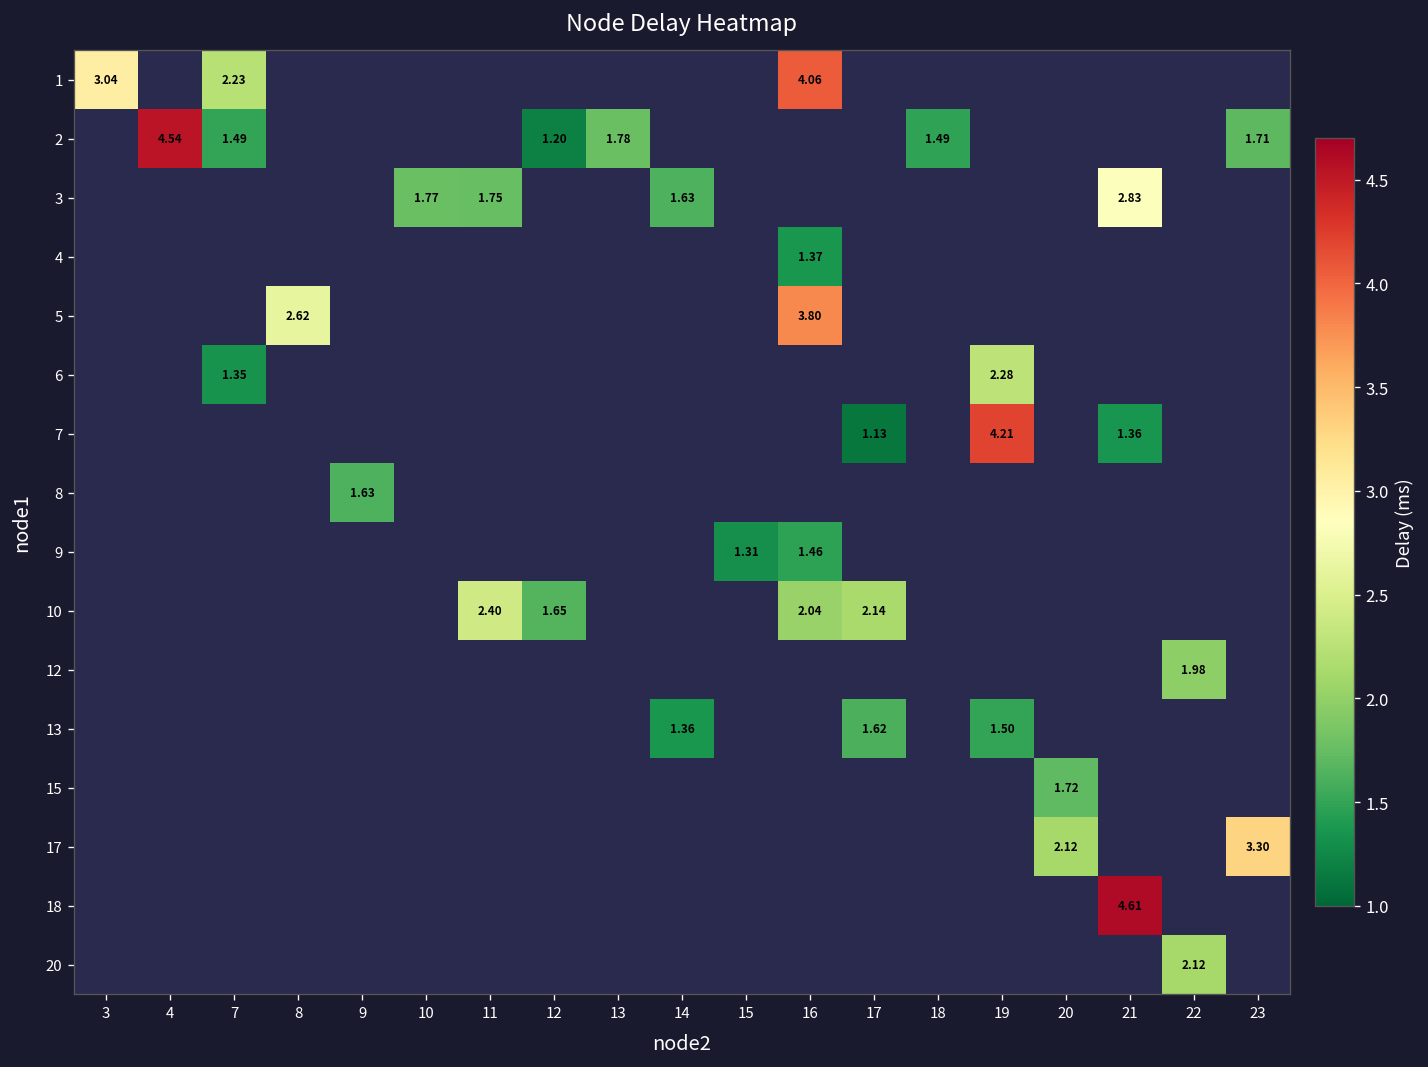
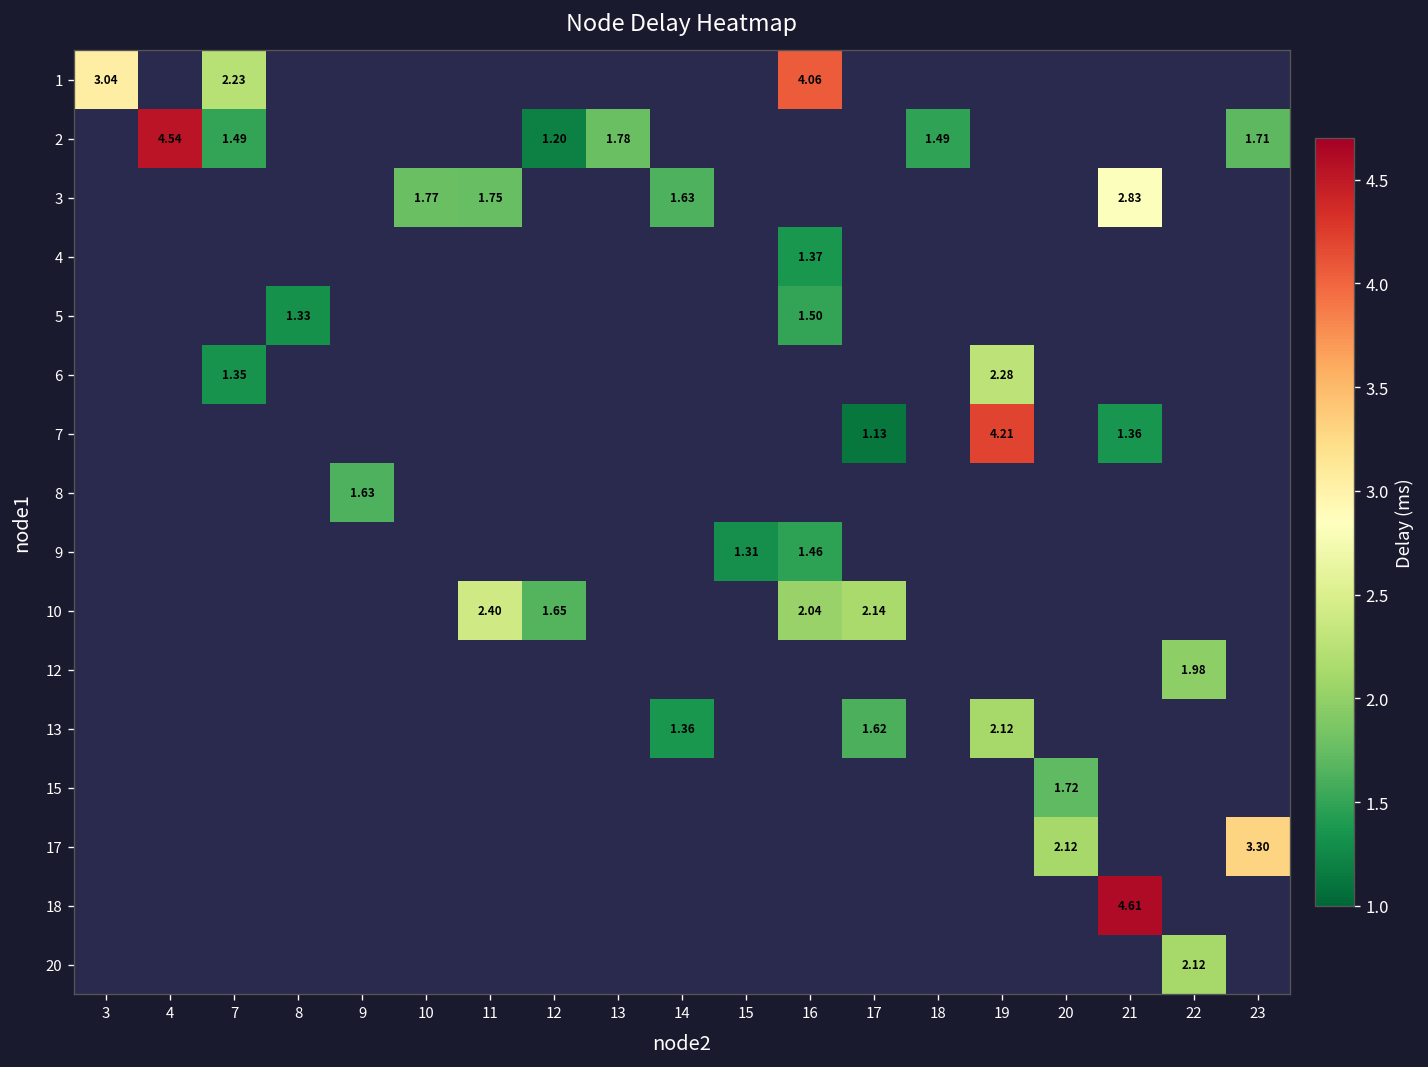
5, 8: 2.62 -> 1.33
5, 16: 3.80 -> 1.50
13, 19: 1.50 -> 2.12
